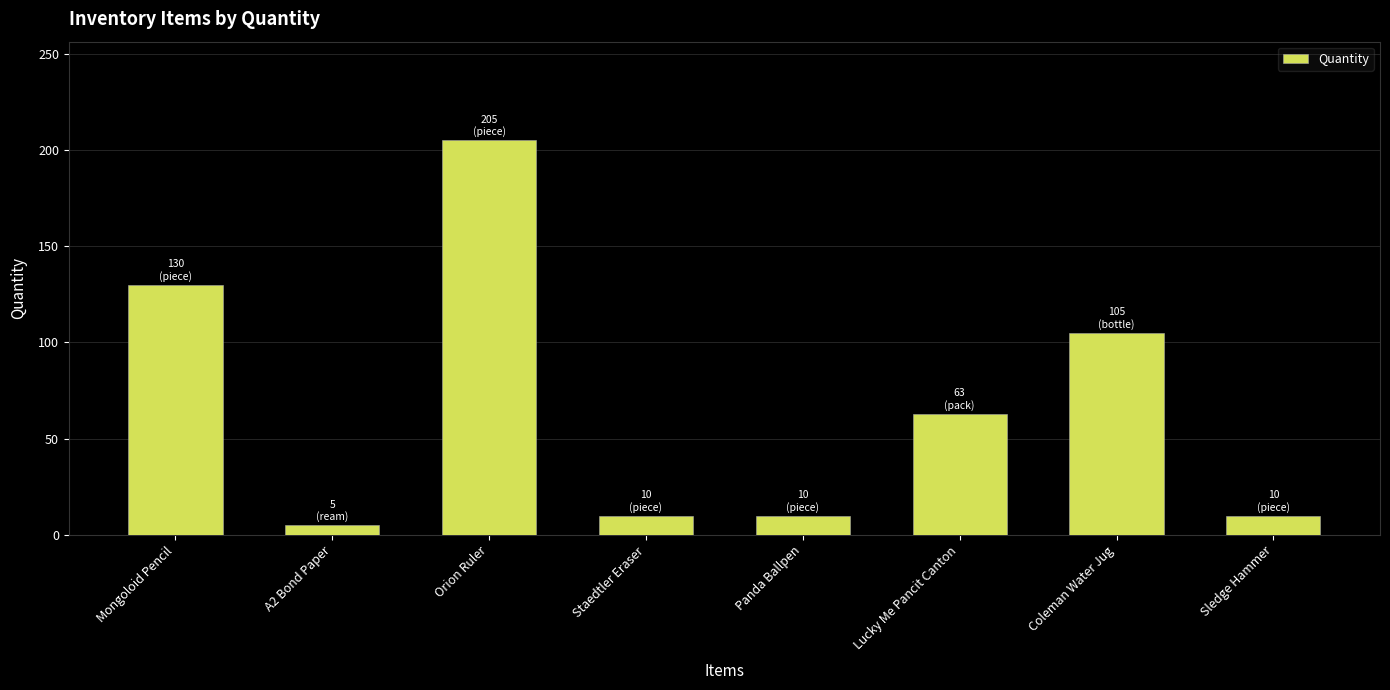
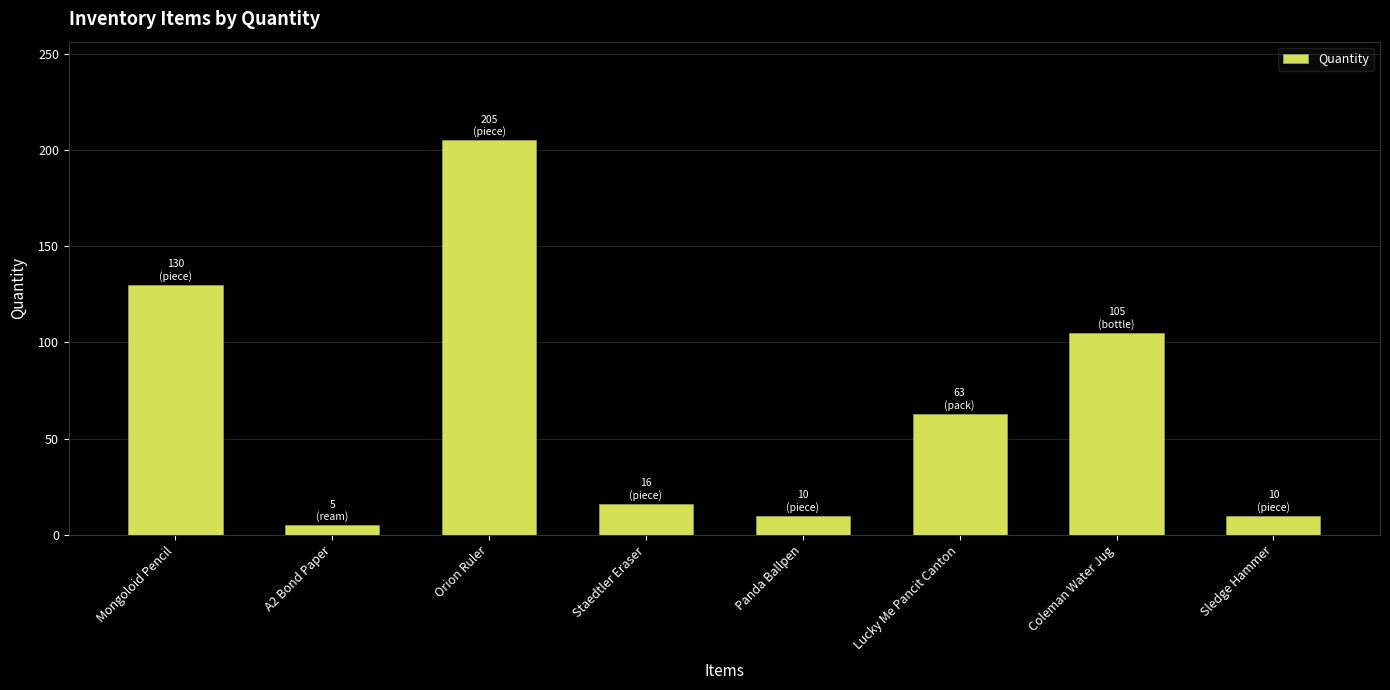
Staedtler Eraser: 10 -> 16
